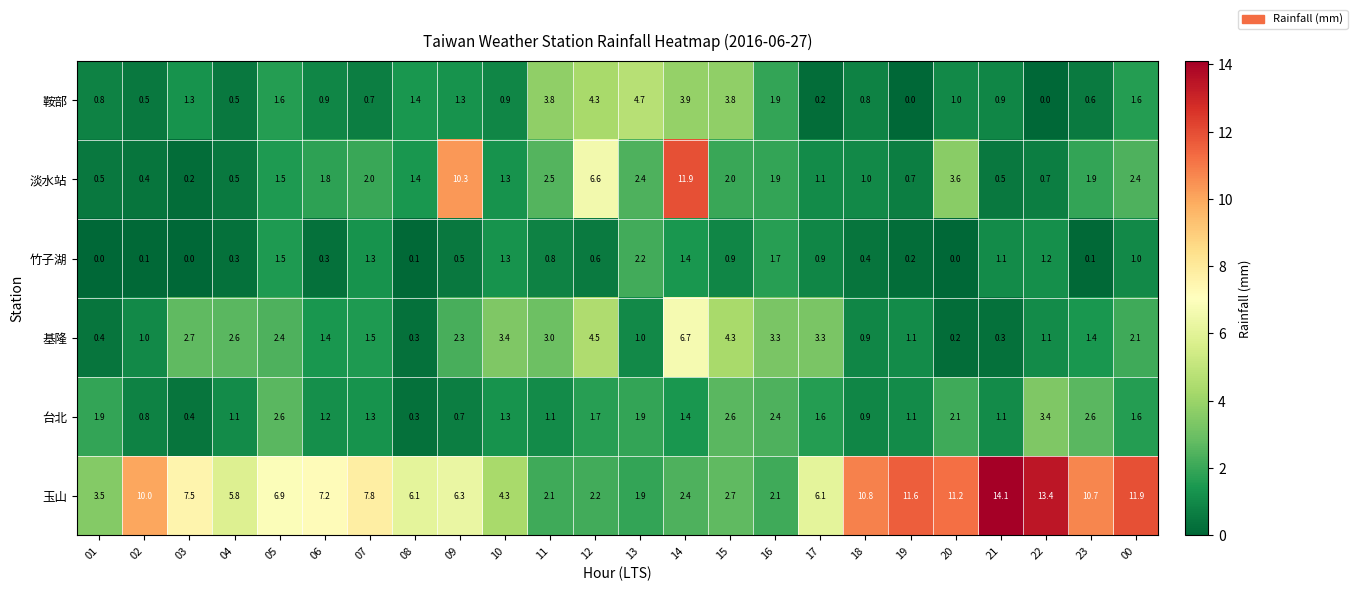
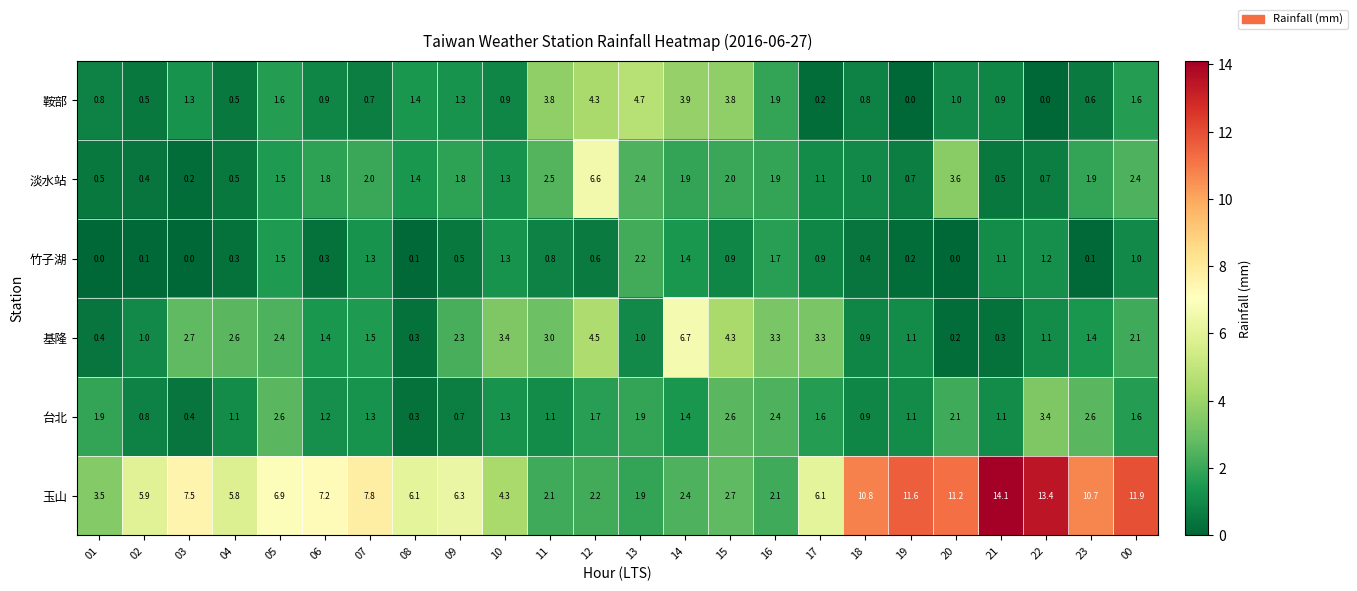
淡水站, 09: 10.3 -> 1.8
淡水站, 14: 11.9 -> 1.9
玉山, 02: 10.0 -> 5.9
